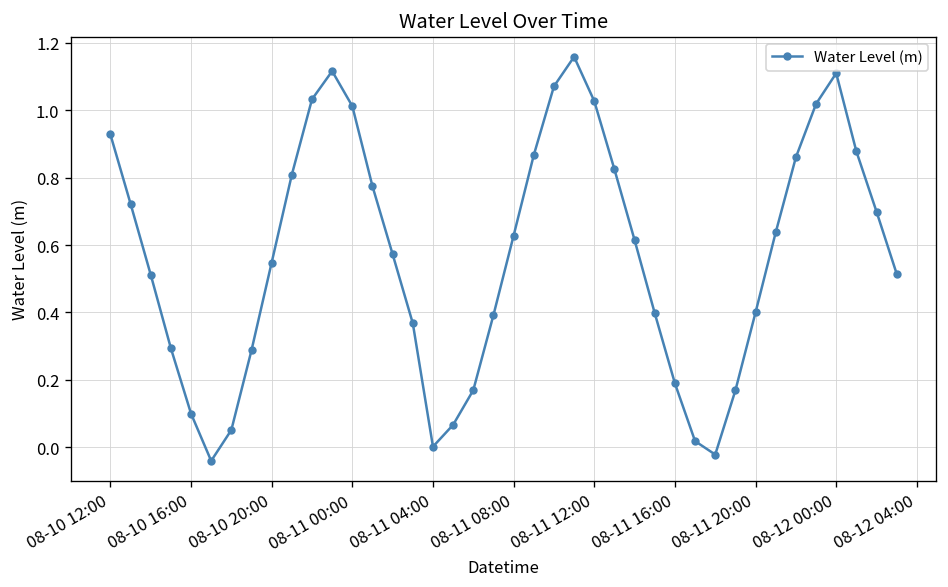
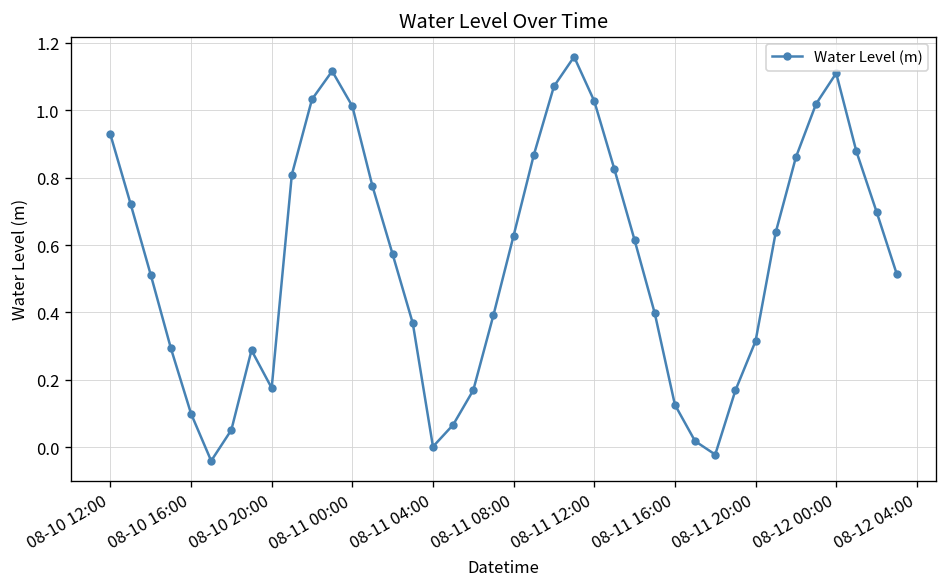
08-10 20:00: 0.55 -> 0.18
08-11 16:00: 0.19 -> 0.13
08-11 20:00: 0.40 -> 0.31
